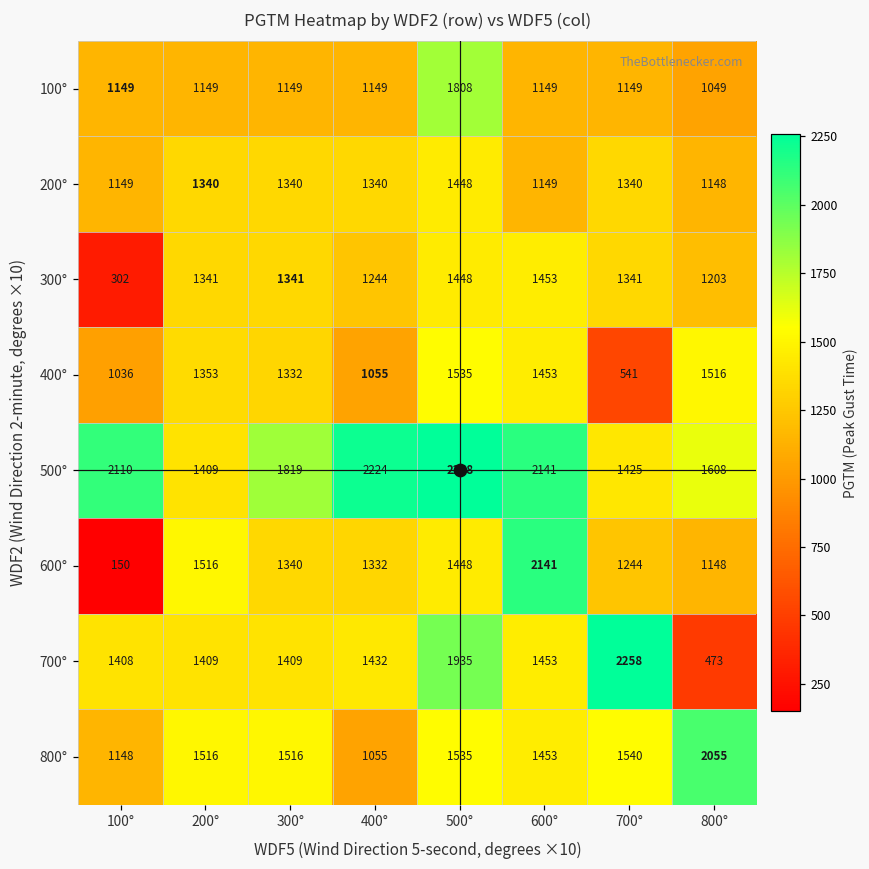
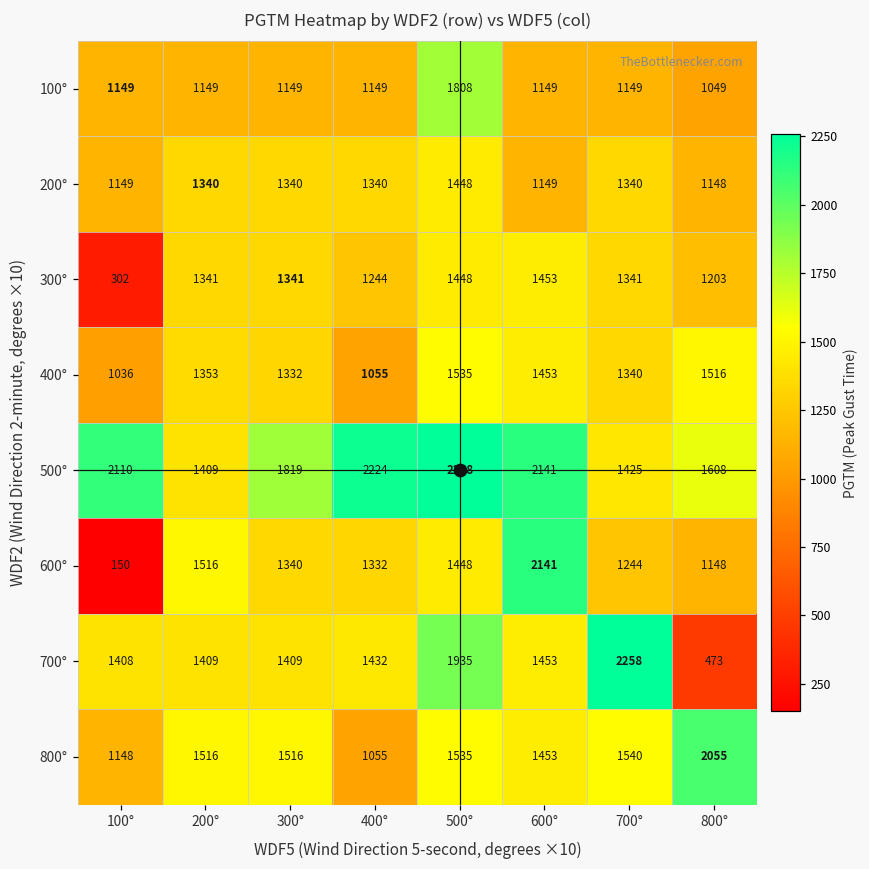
400°, 700°: 541 -> 1340
